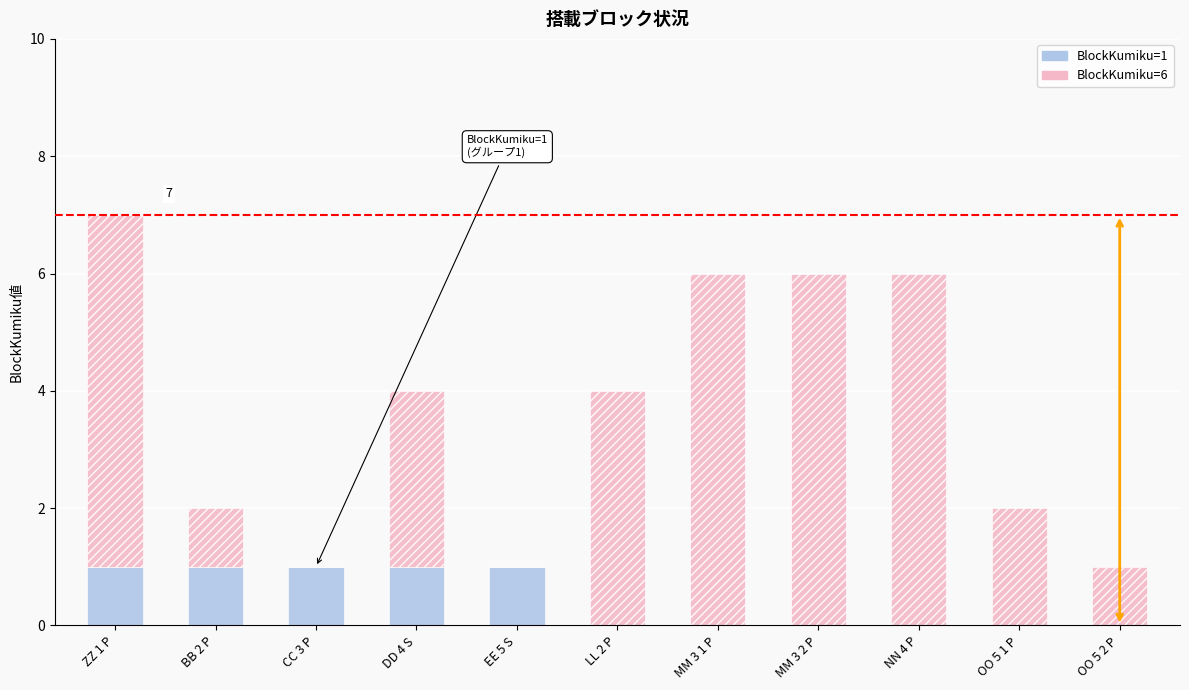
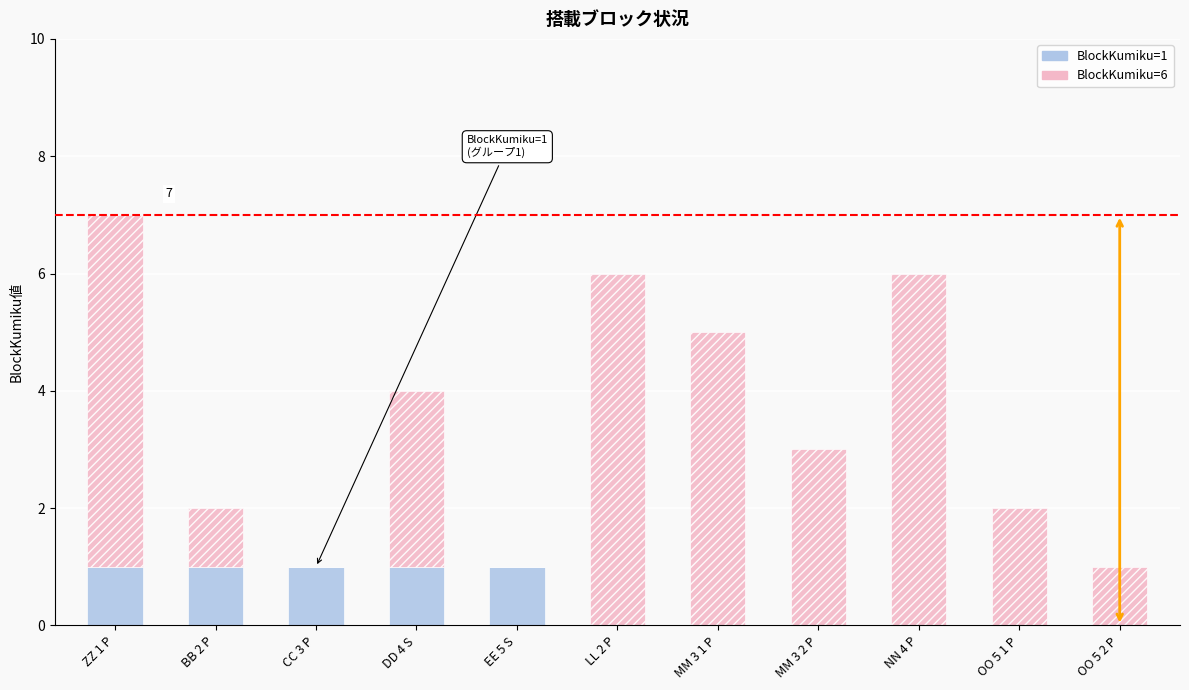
BlockKumiku=6, LL 2 P: 4 -> 6
BlockKumiku=6, MM 3 1 P: 6 -> 5
BlockKumiku=6, MM 3 2 P: 6 -> 3
